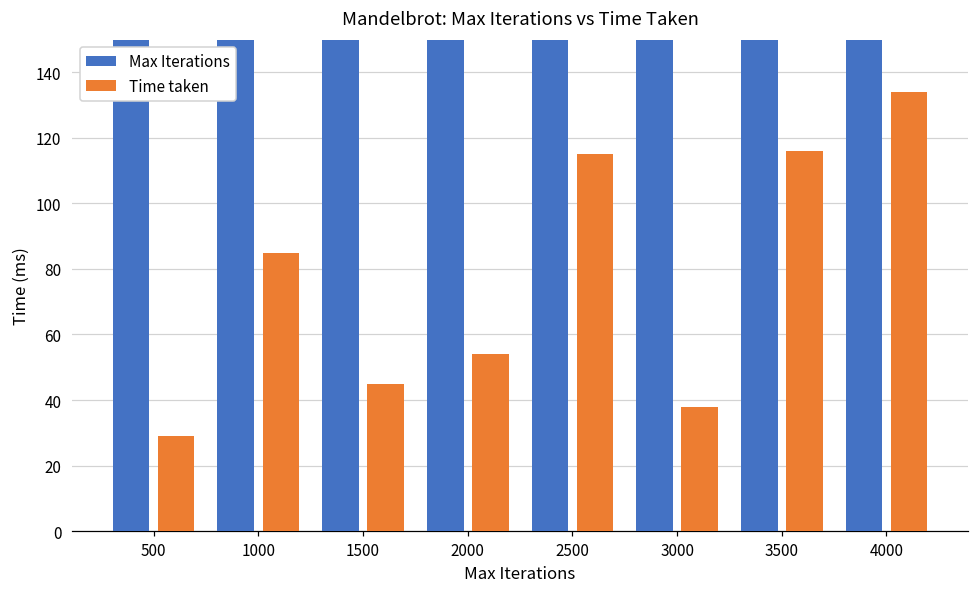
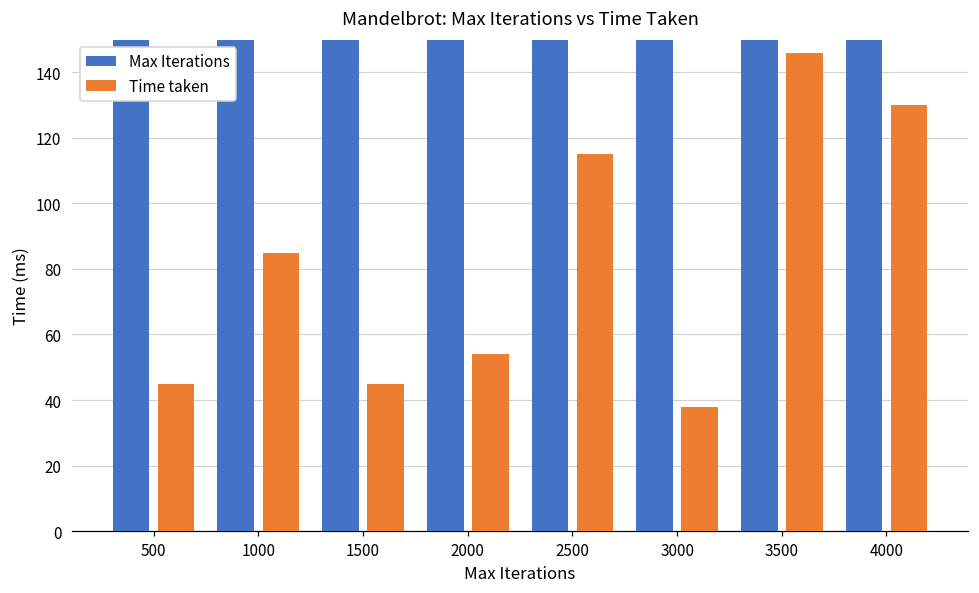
Time taken, 500: 29 -> 45
Time taken, 3500: 116 -> 146
Time taken, 4000: 134 -> 130
